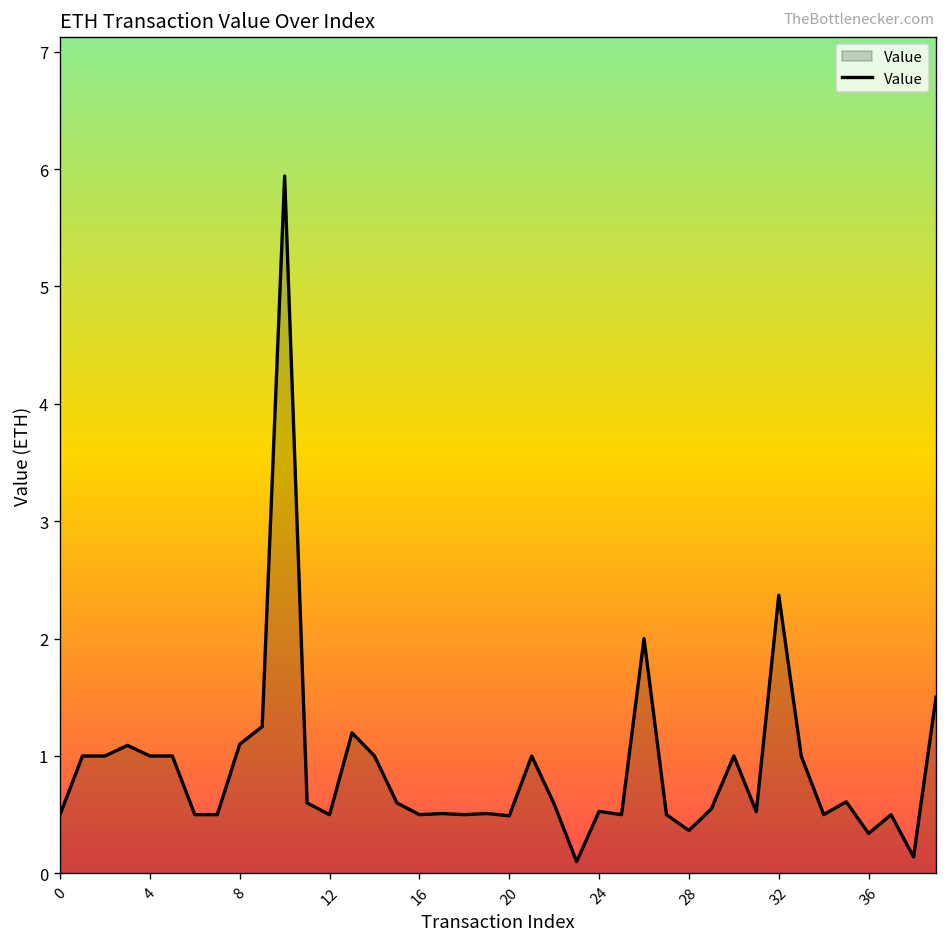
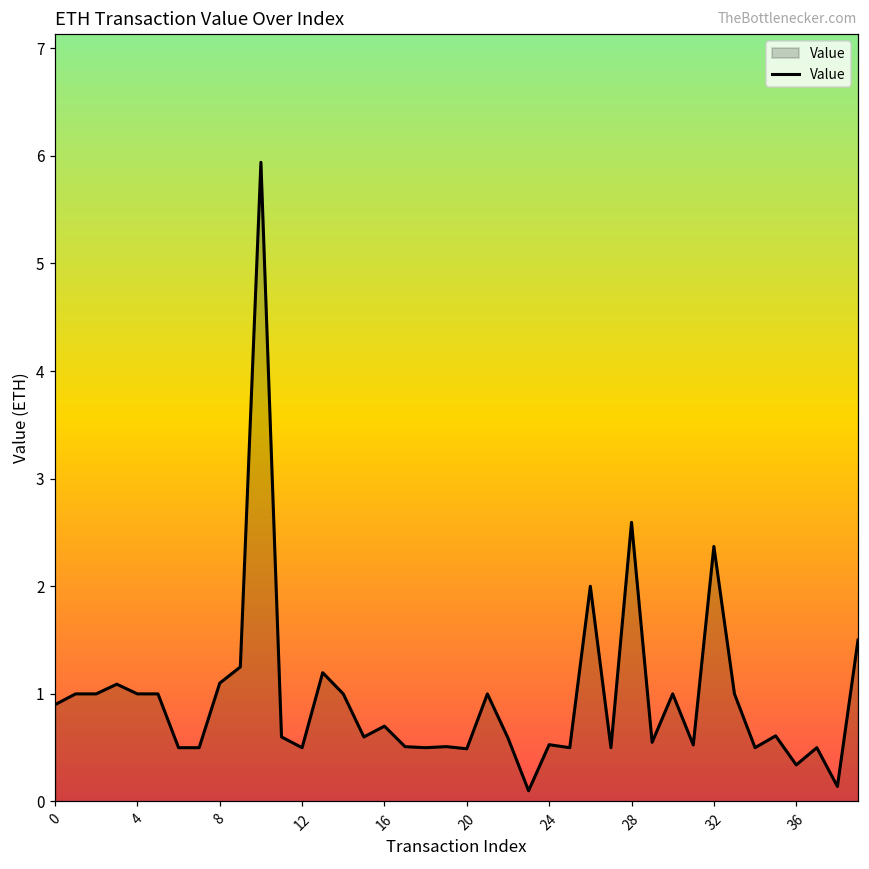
0: 0.5 -> 0.9
16: 0.5 -> 0.7
28: 0.4 -> 2.6
